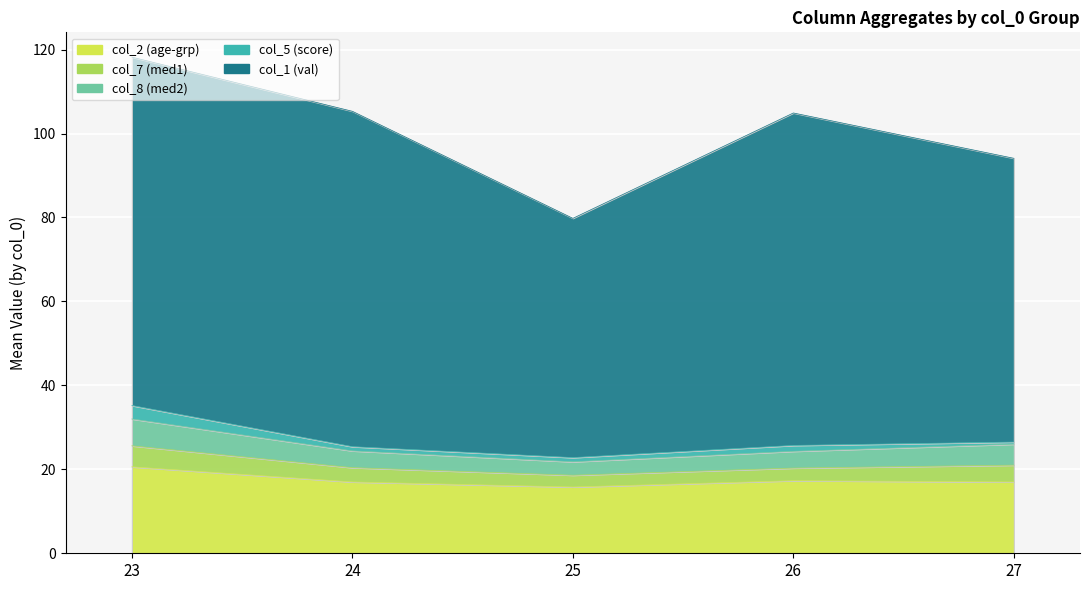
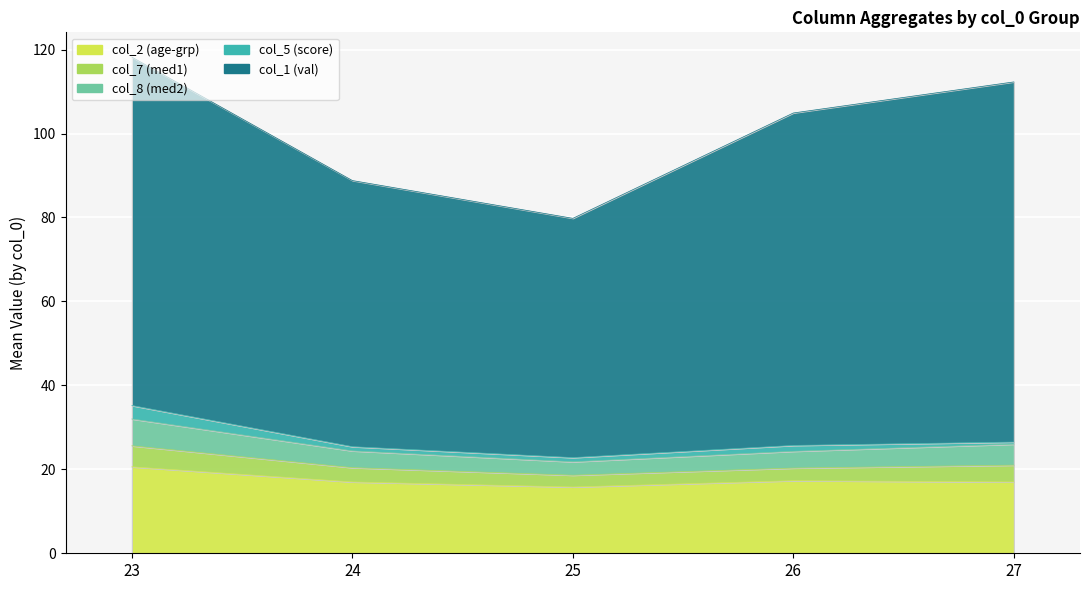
col_1 (val), 24: 80 -> 63
col_1 (val), 27: 68 -> 86
